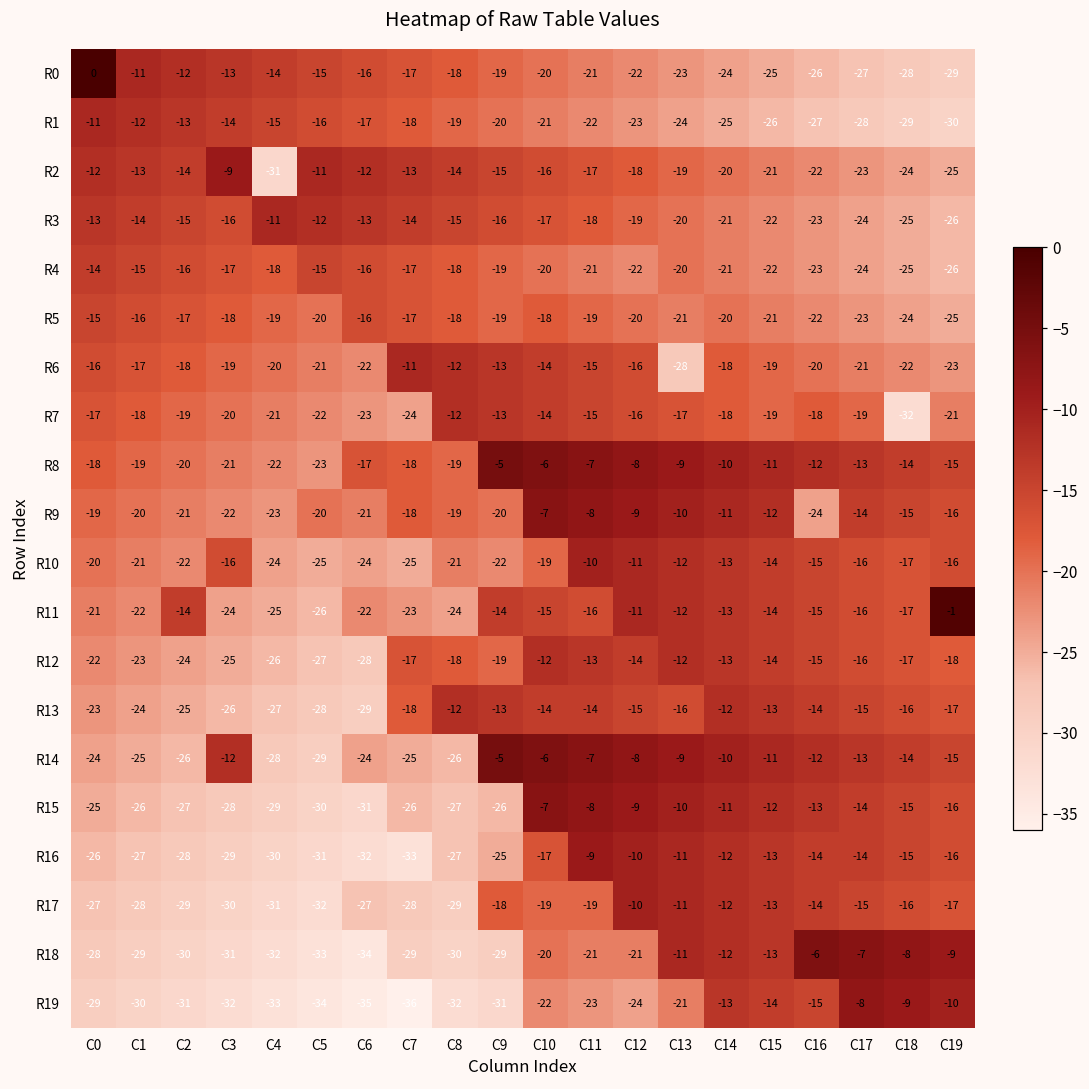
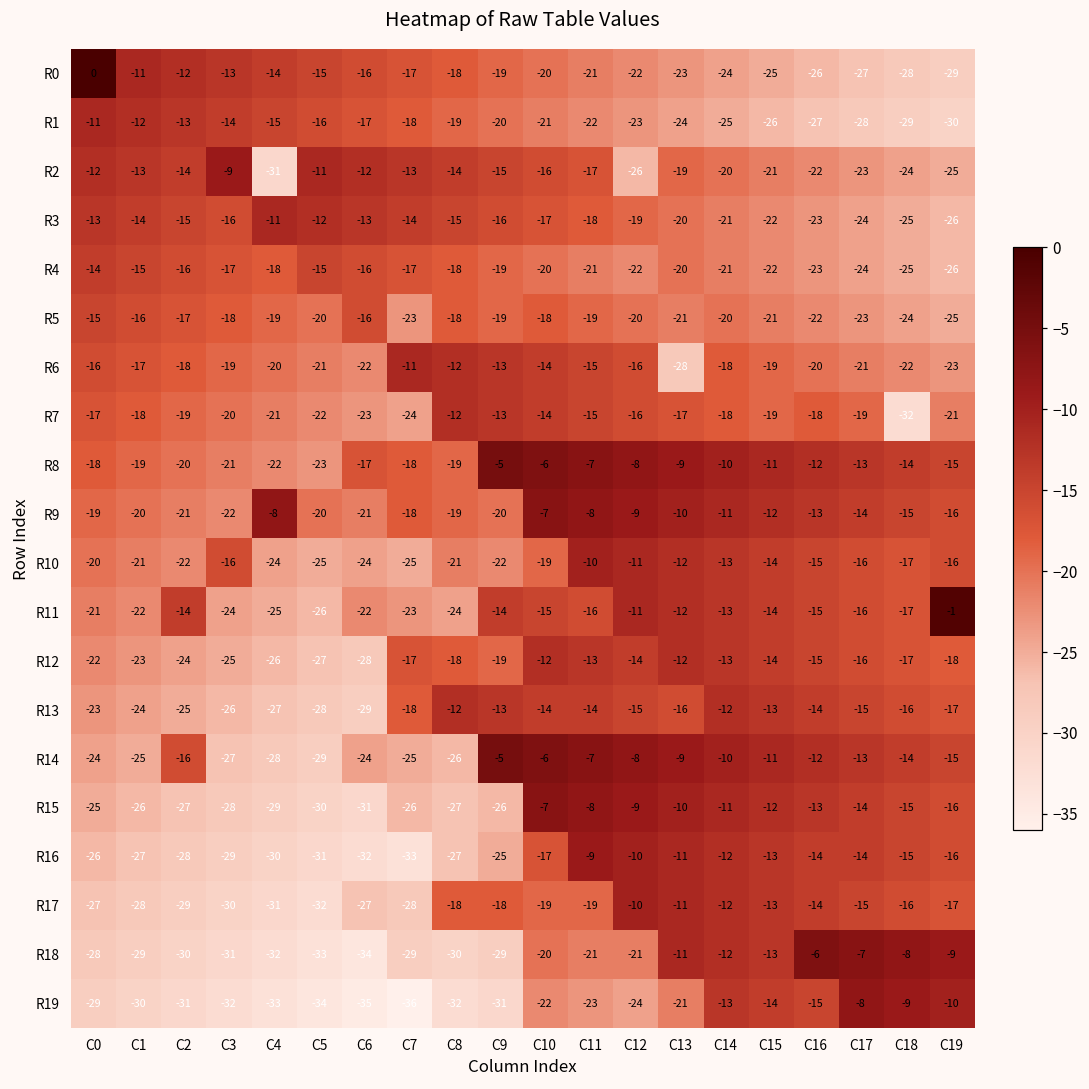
R2, C12: -18 -> -26
R5, C7: -17 -> -23
R9, C4: -23 -> -8
R9, C16: -24 -> -13
R14, C2: -26 -> -16
R14, C3: -12 -> -27
R17, C8: -29 -> -18
